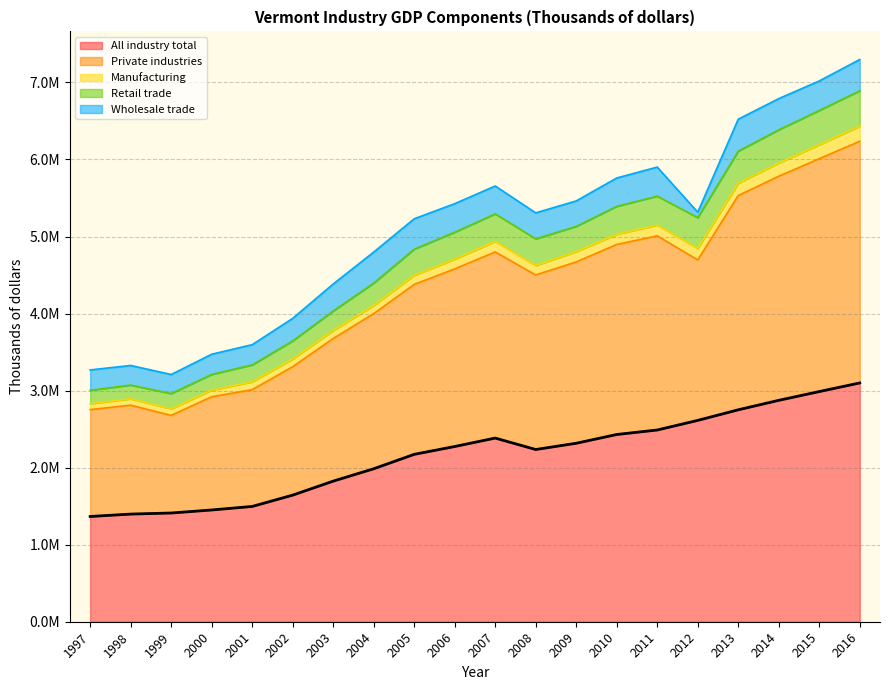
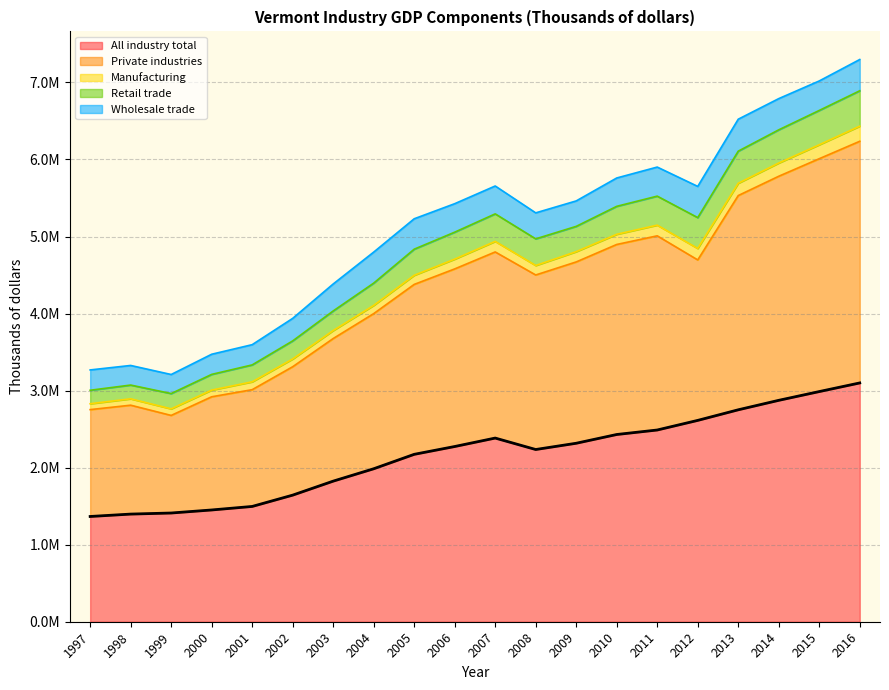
Wholesale trade, 2012: 100000 -> 400000
